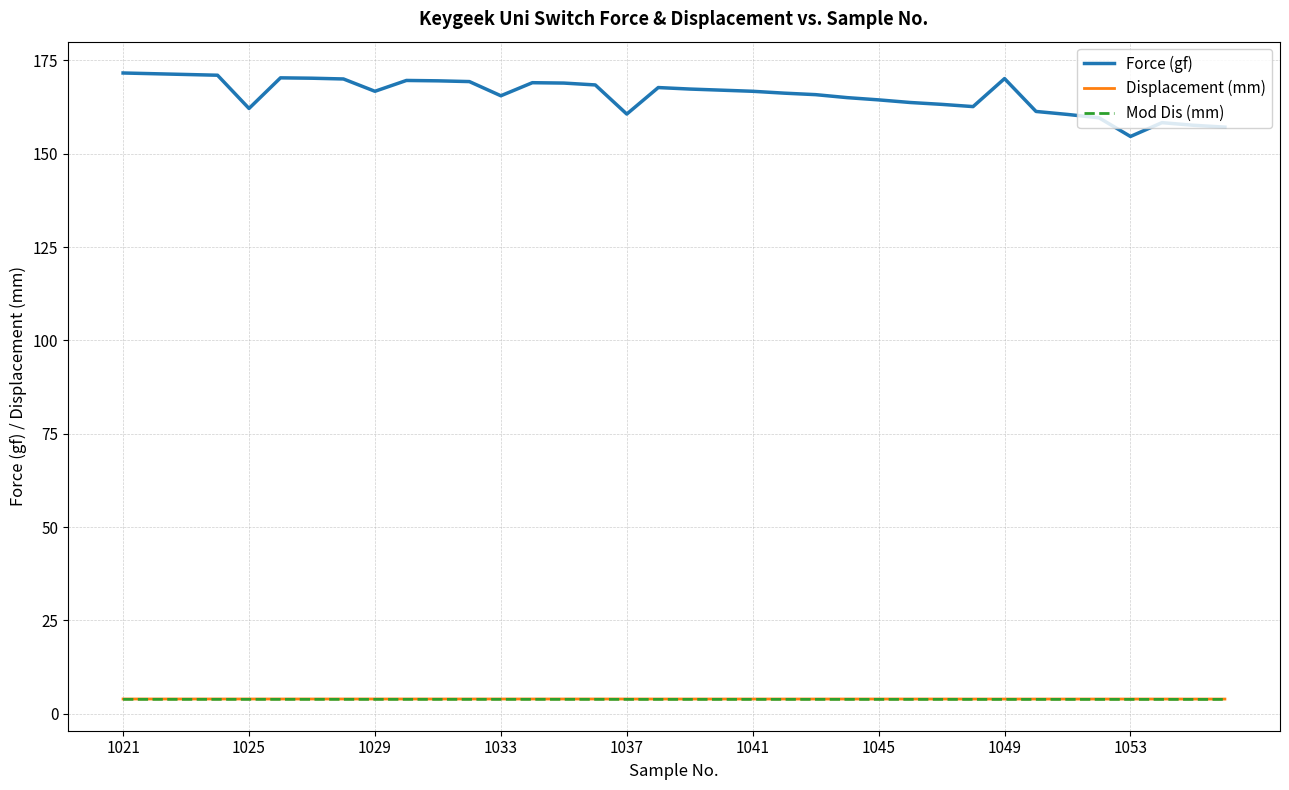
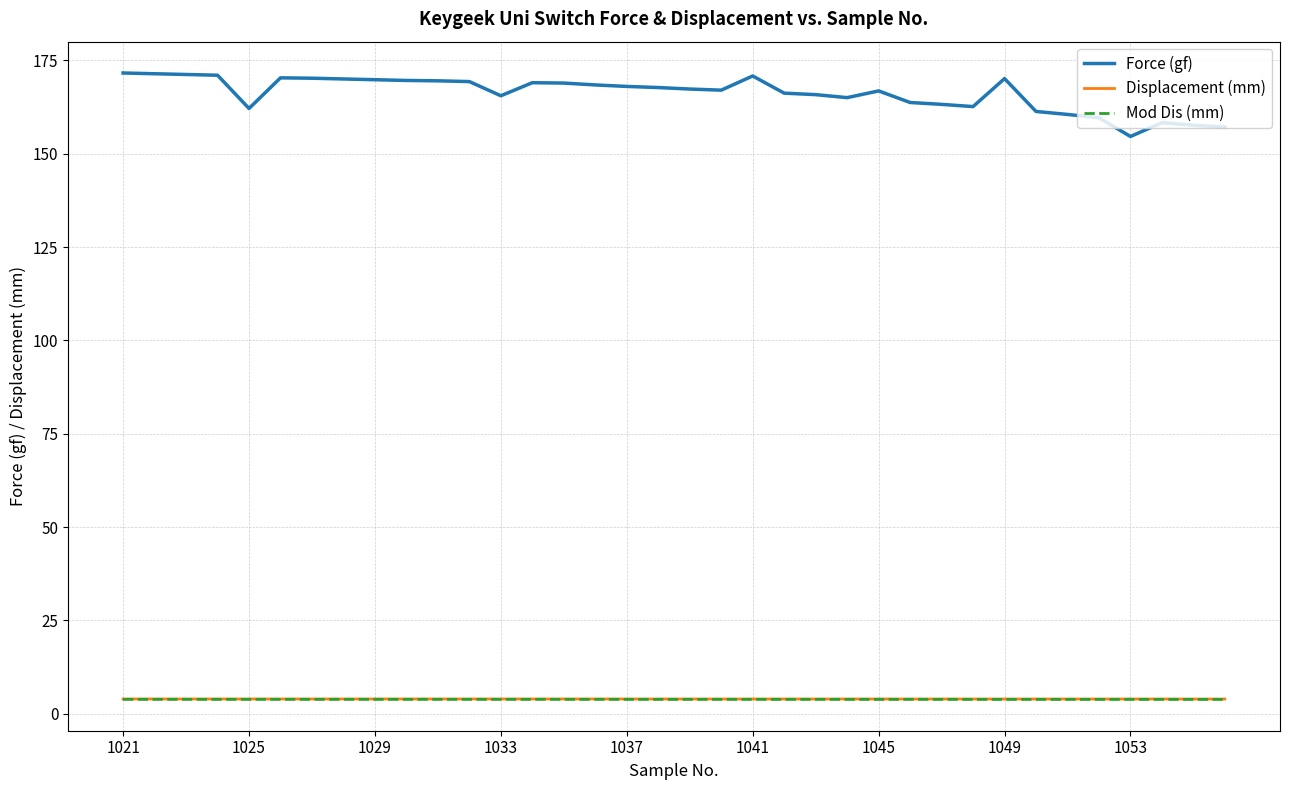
Force (gf), 1029: 167 -> 170
Force (gf), 1037: 161 -> 168
Force (gf), 1041: 167 -> 171
Force (gf), 1045: 164 -> 167
